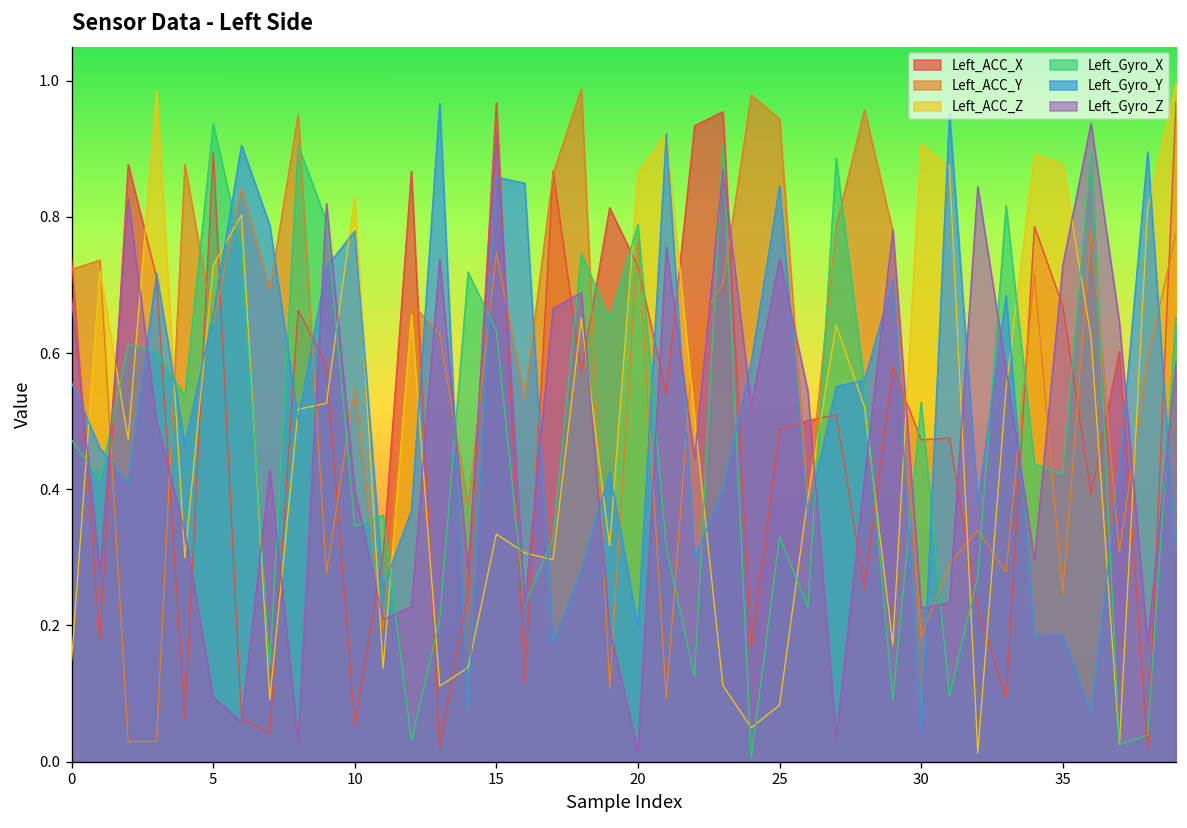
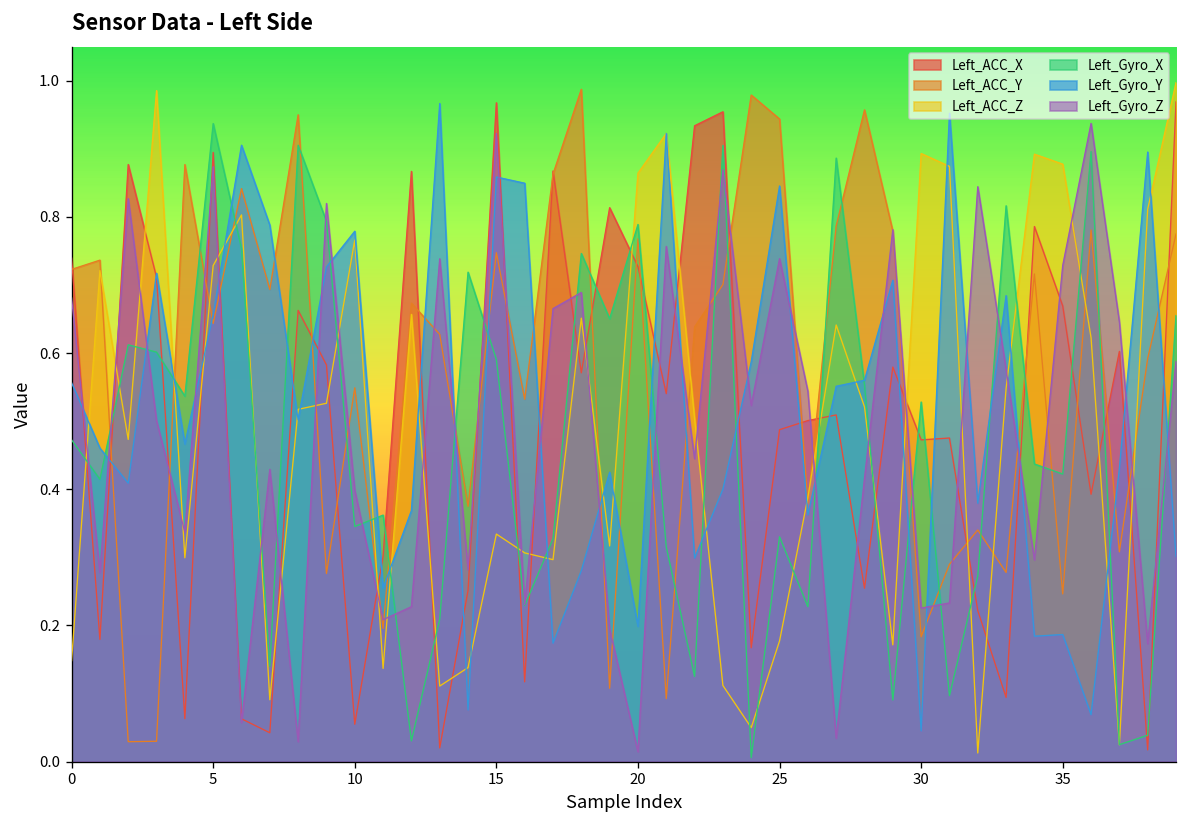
Left_Gyro_Z, 5: 0.09 -> 0.87
Left_ACC_Z, 10: 0.83 -> 0.77
Left_Gyro_X, 15: 0.63 -> 0.59
Left_ACC_Z, 25: 0.08 -> 0.18
Left_ACC_Z, 30: 0.91 -> 0.89
